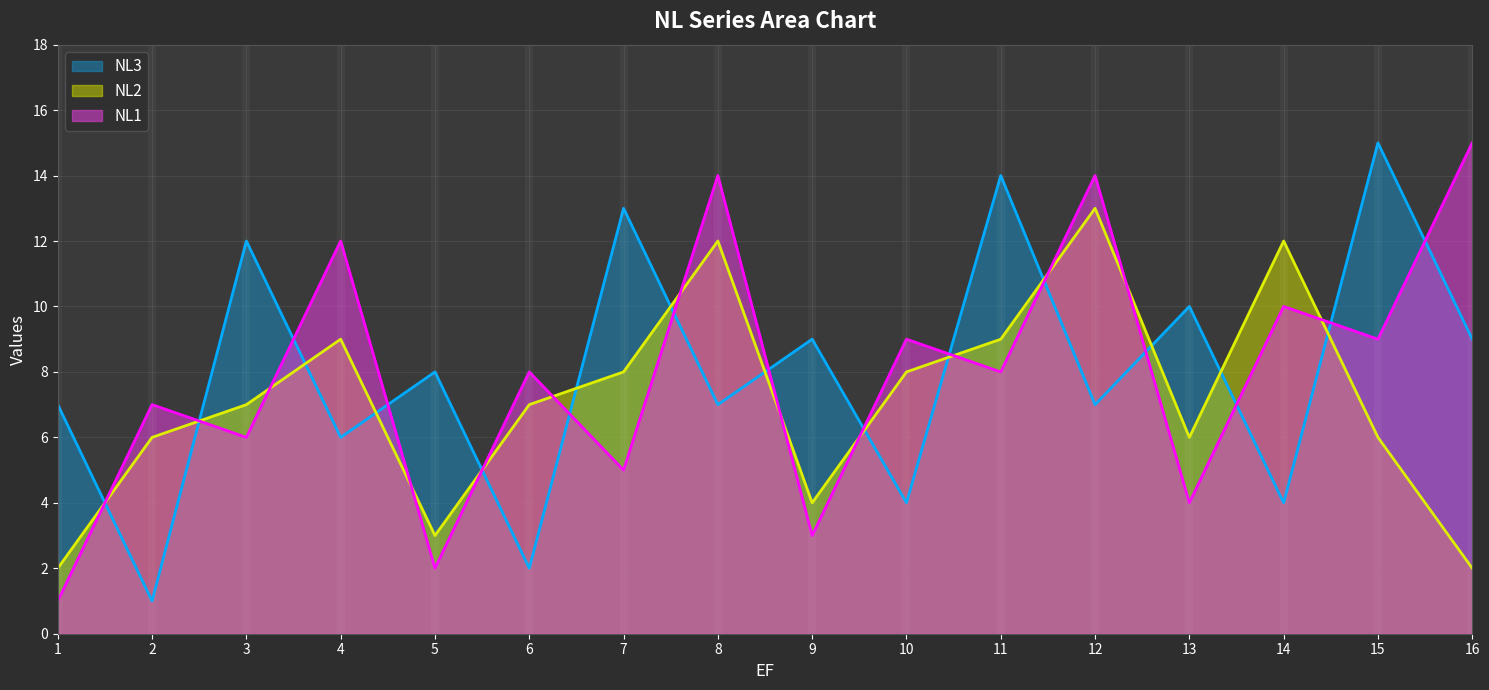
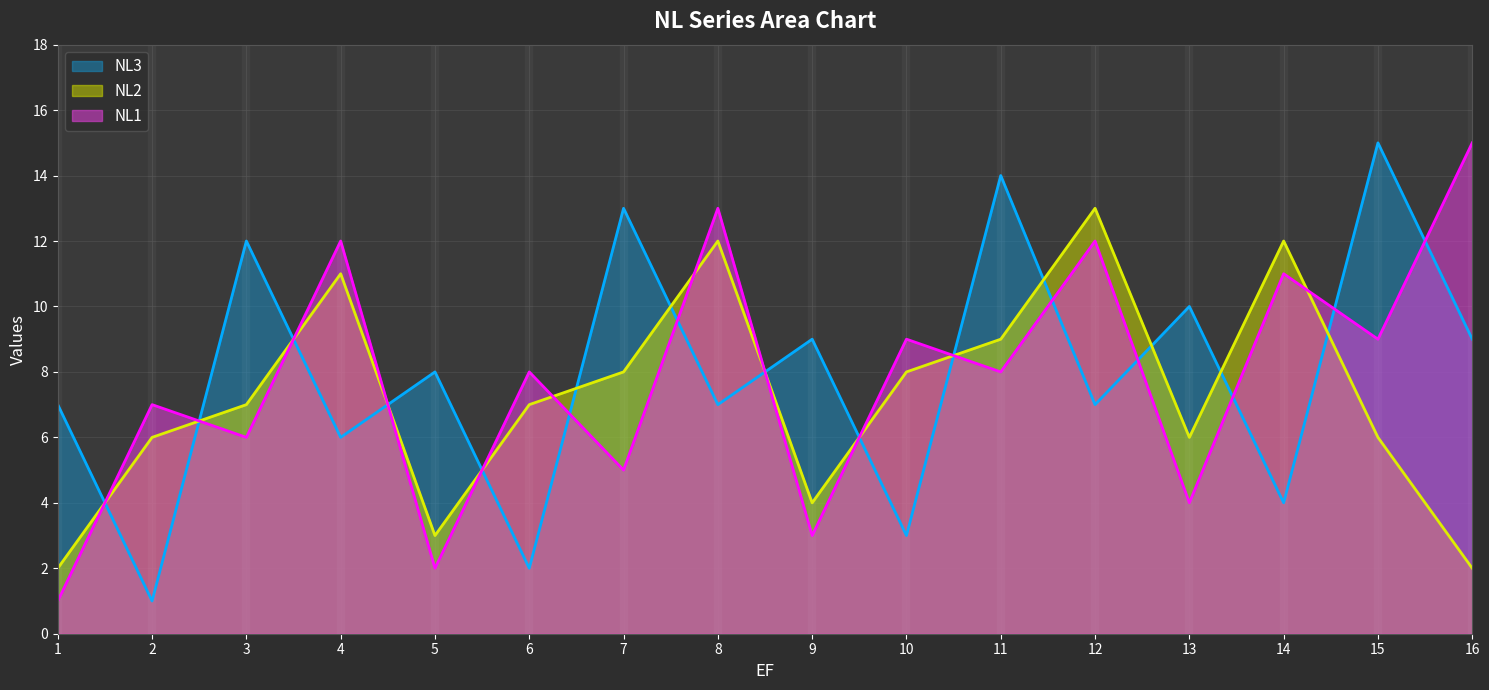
NL2, 4: 9 -> 11
NL1, 8: 14 -> 13
NL3, 10: 4 -> 3
NL1, 12: 14 -> 12
NL1, 14: 10 -> 11
